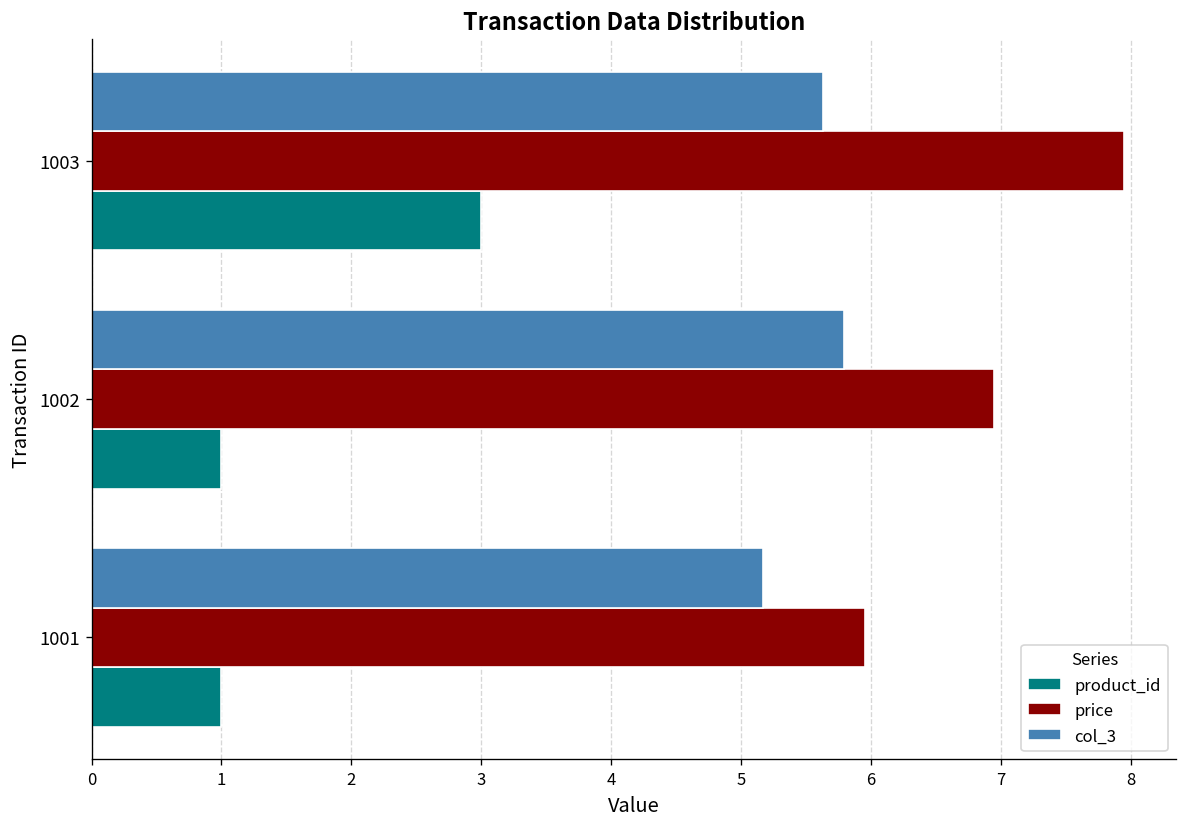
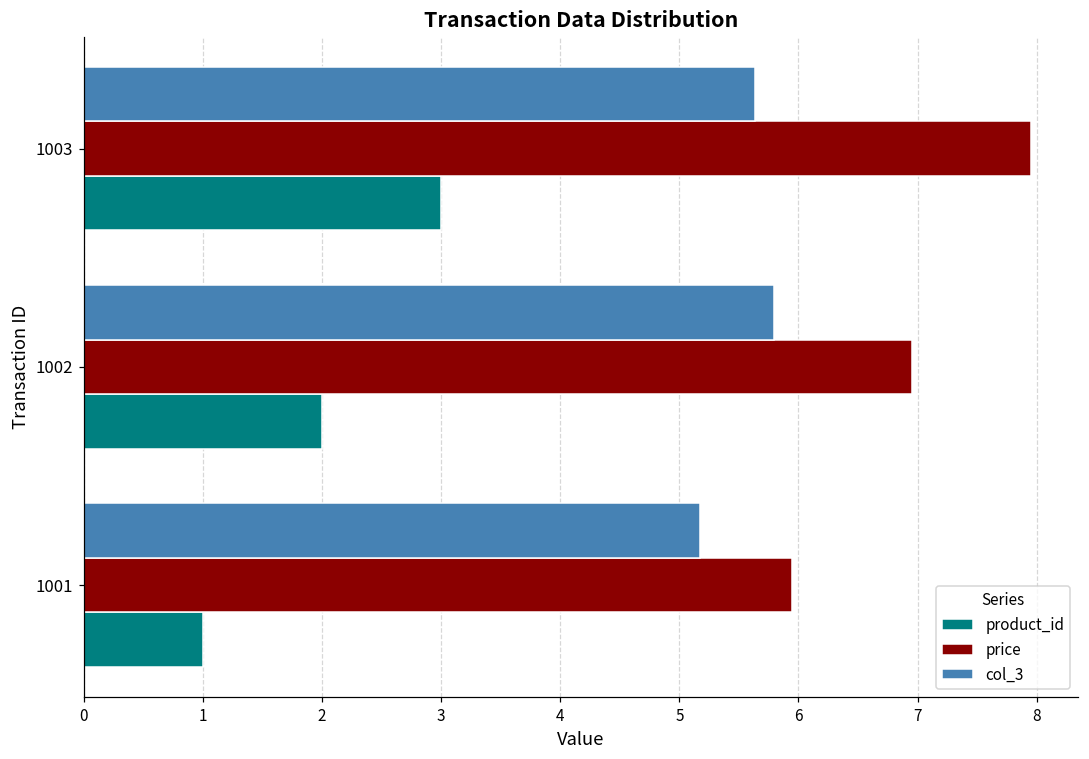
product_id, 1002: 1 -> 2
